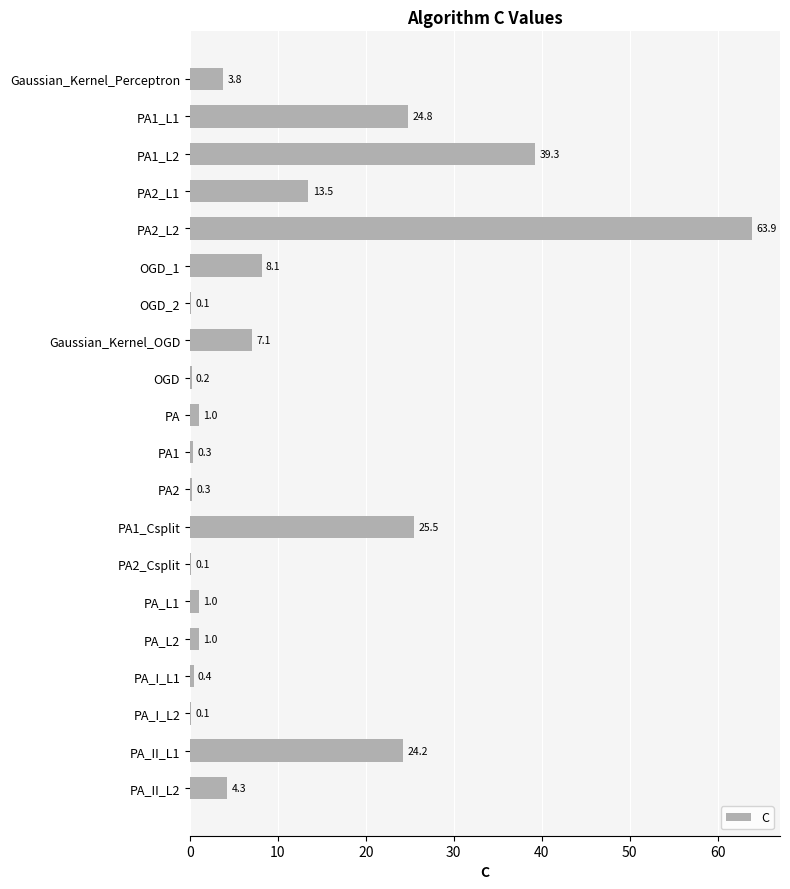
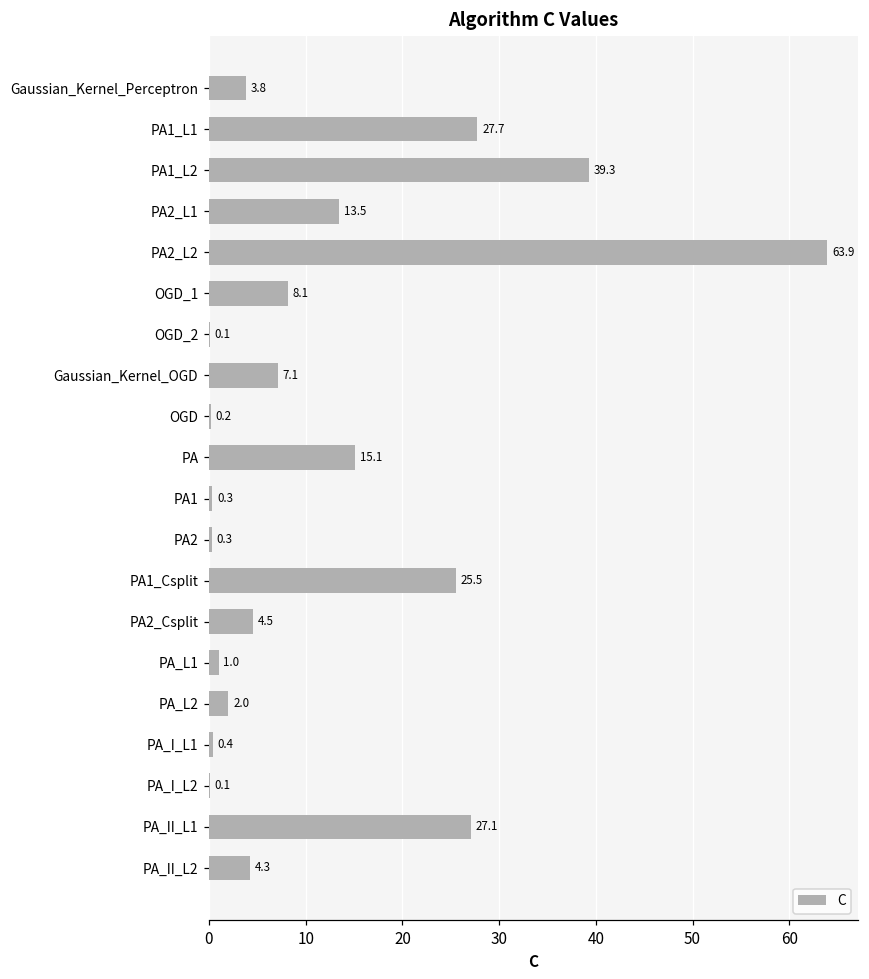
PA1_L1: 24.8 -> 27.7
PA: 1.0 -> 15.1
PA2_Csplit: 0.1 -> 4.5
PA_L2: 1.0 -> 2.0
PA_II_L1: 24.2 -> 27.1
